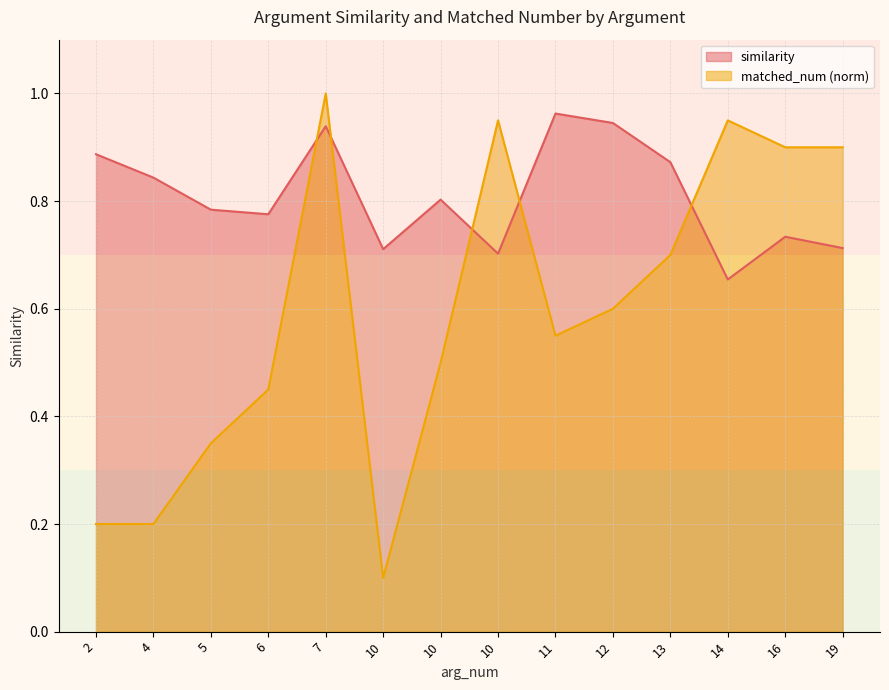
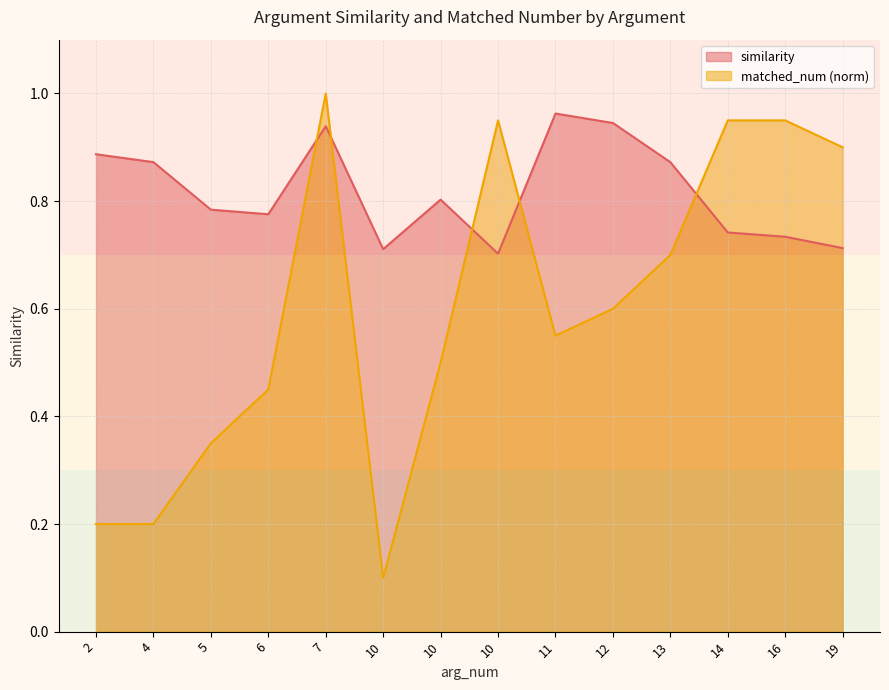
similarity, 4: 0.84 -> 0.87
similarity, 14: 0.65 -> 0.74
matched_num (norm), 16: 0.90 -> 0.95
